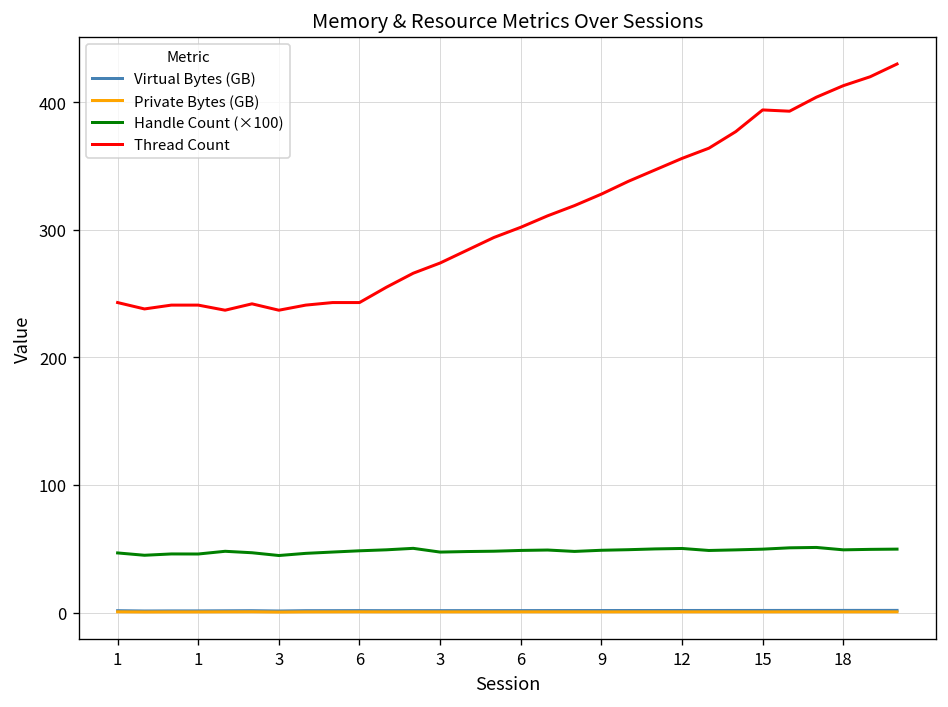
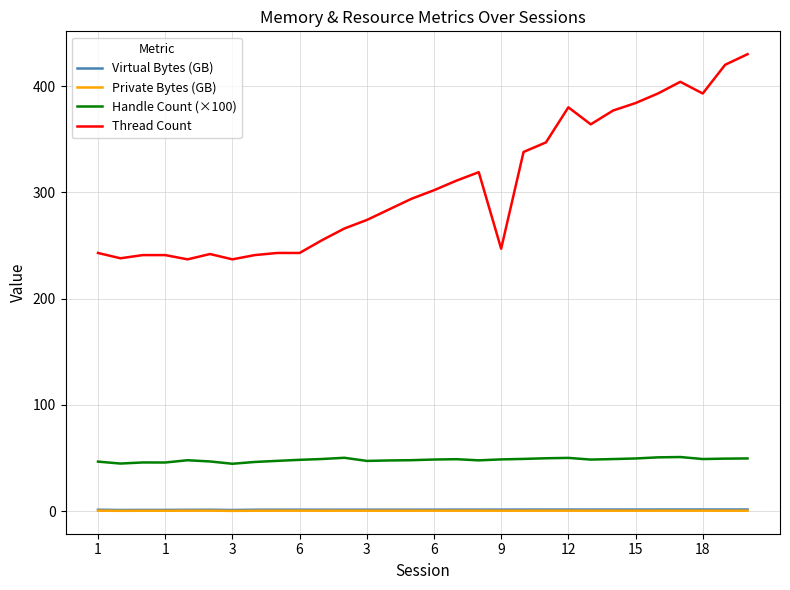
Thread Count, 9: 328 -> 247
Thread Count, 12: 356 -> 380
Thread Count, 15: 394 -> 384
Thread Count, 18: 413 -> 393
